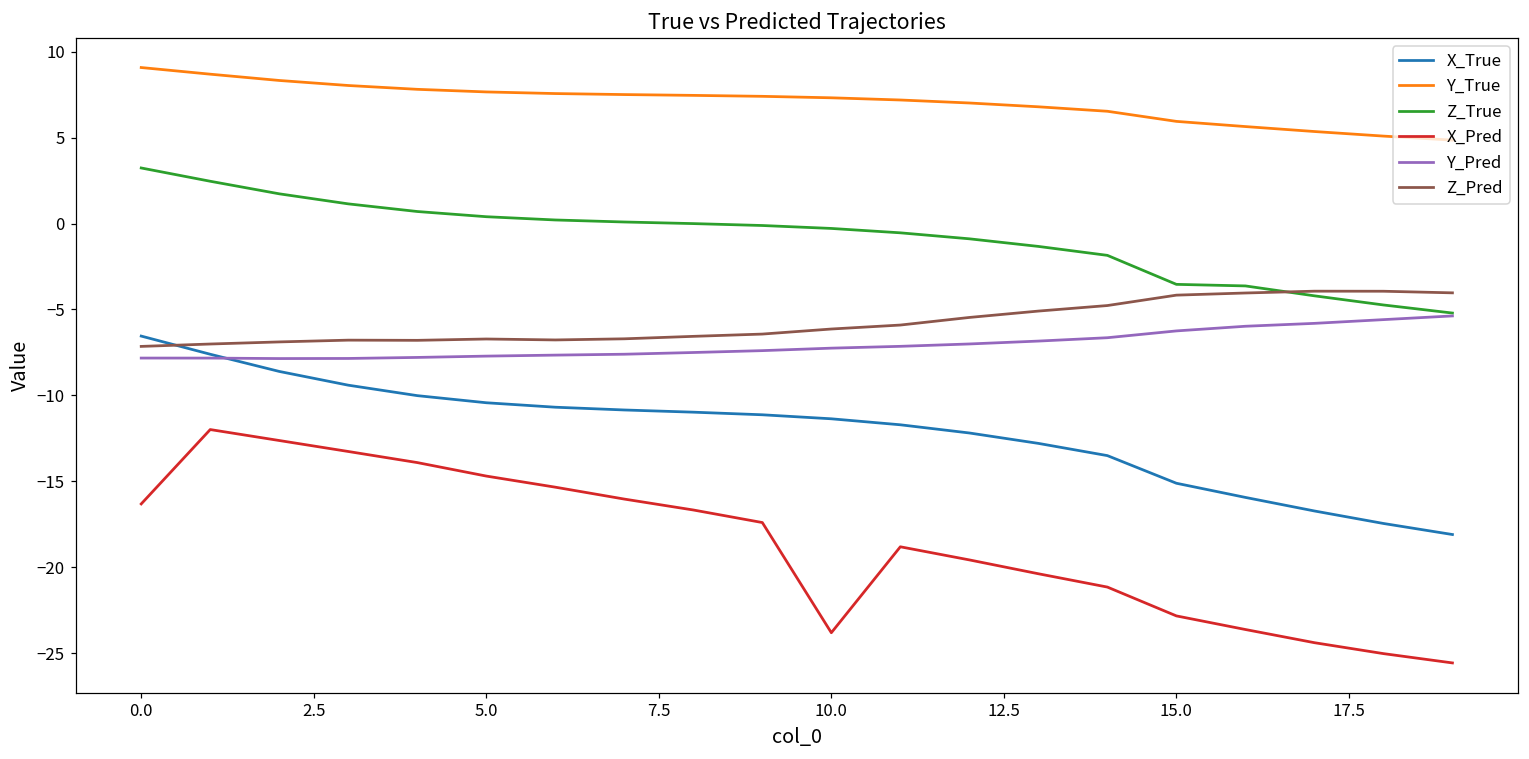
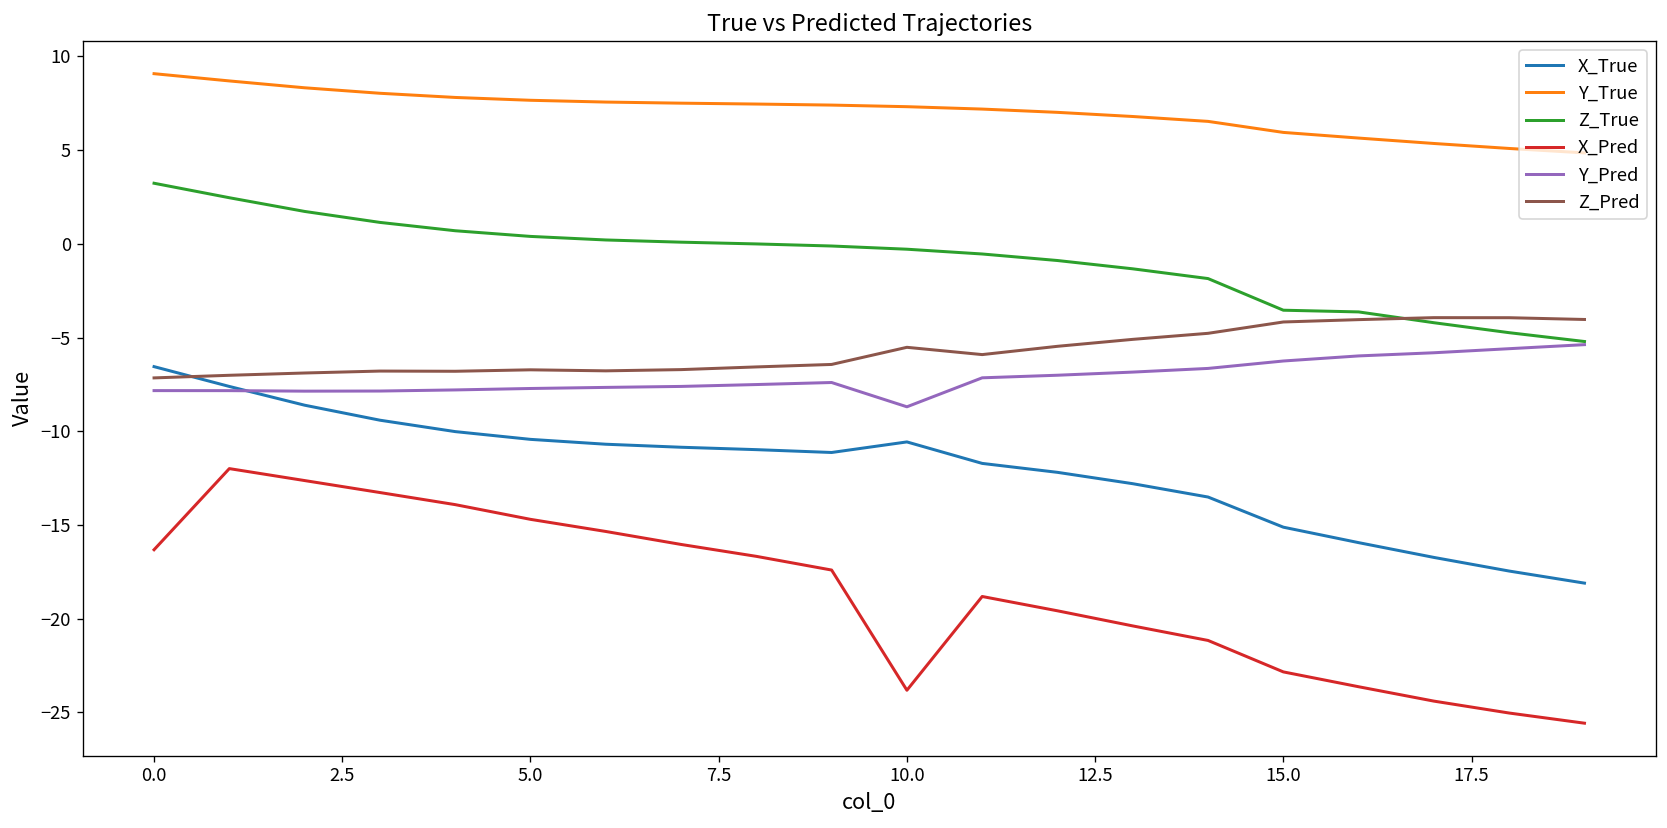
X_True, 10.0: -11.4 -> -10.6
Y_Pred, 10.0: -7.3 -> -8.7
Z_Pred, 10.0: -6.1 -> -5.5
